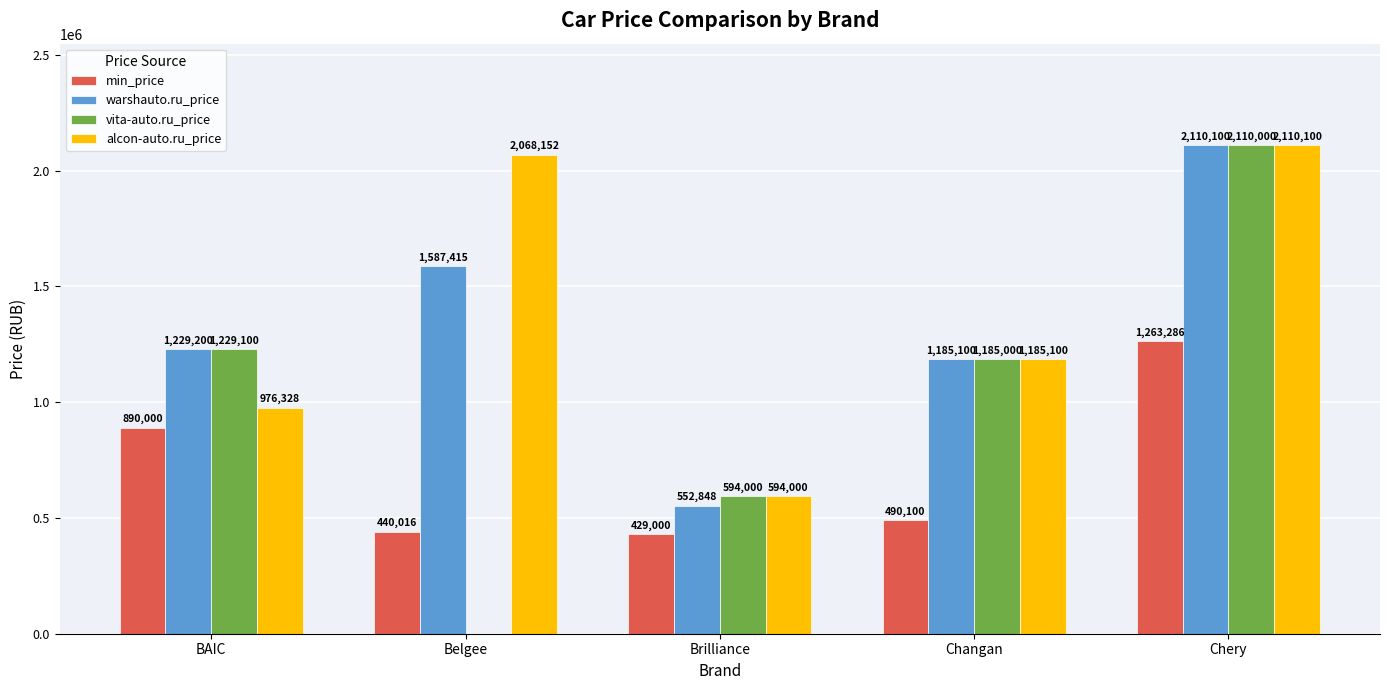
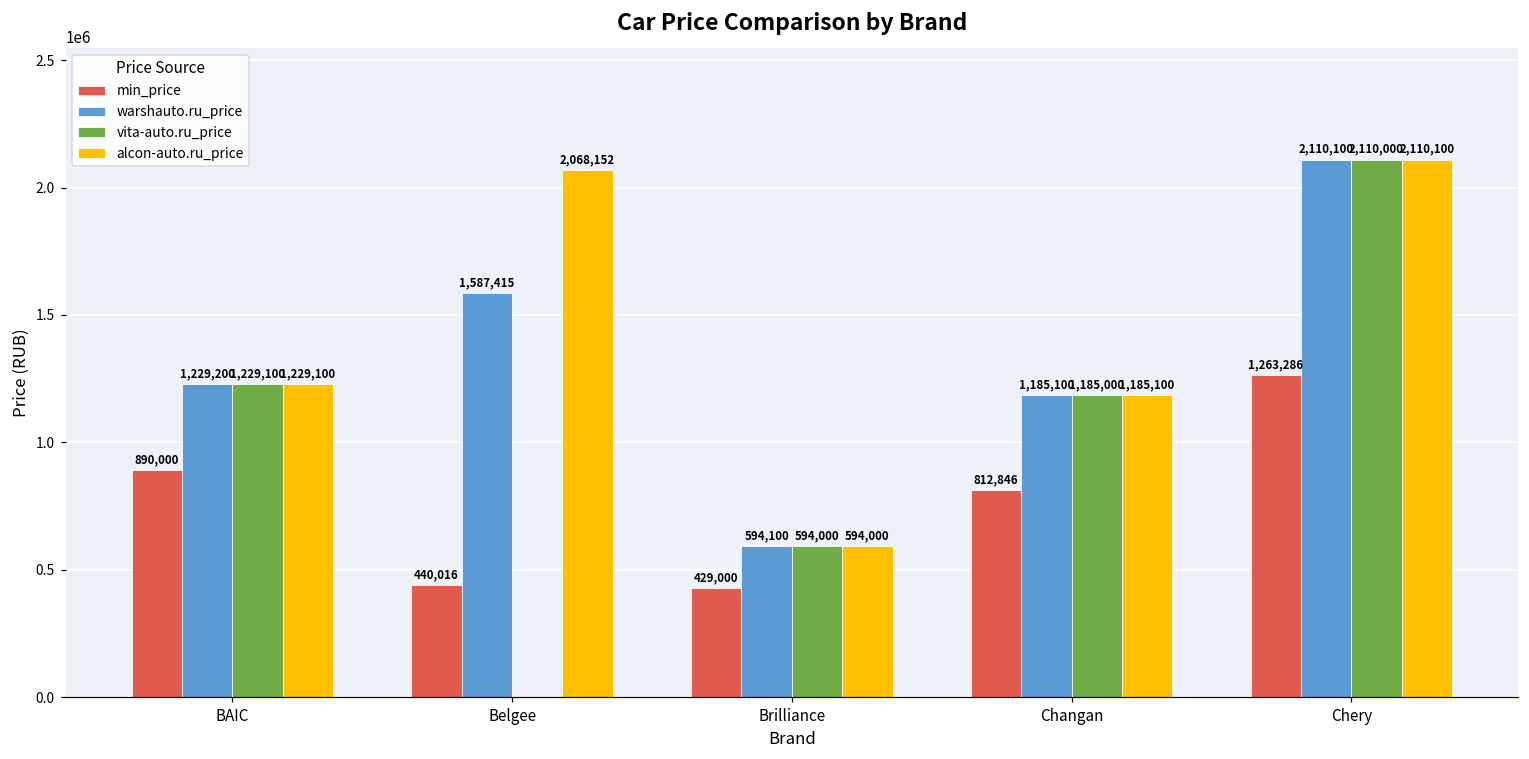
alcon-auto.ru_price, BAIC: 976,328 -> 1,229,100
warshauto.ru_price, Brilliance: 552,848 -> 594,100
min_price, Changan: 490,100 -> 812,846
